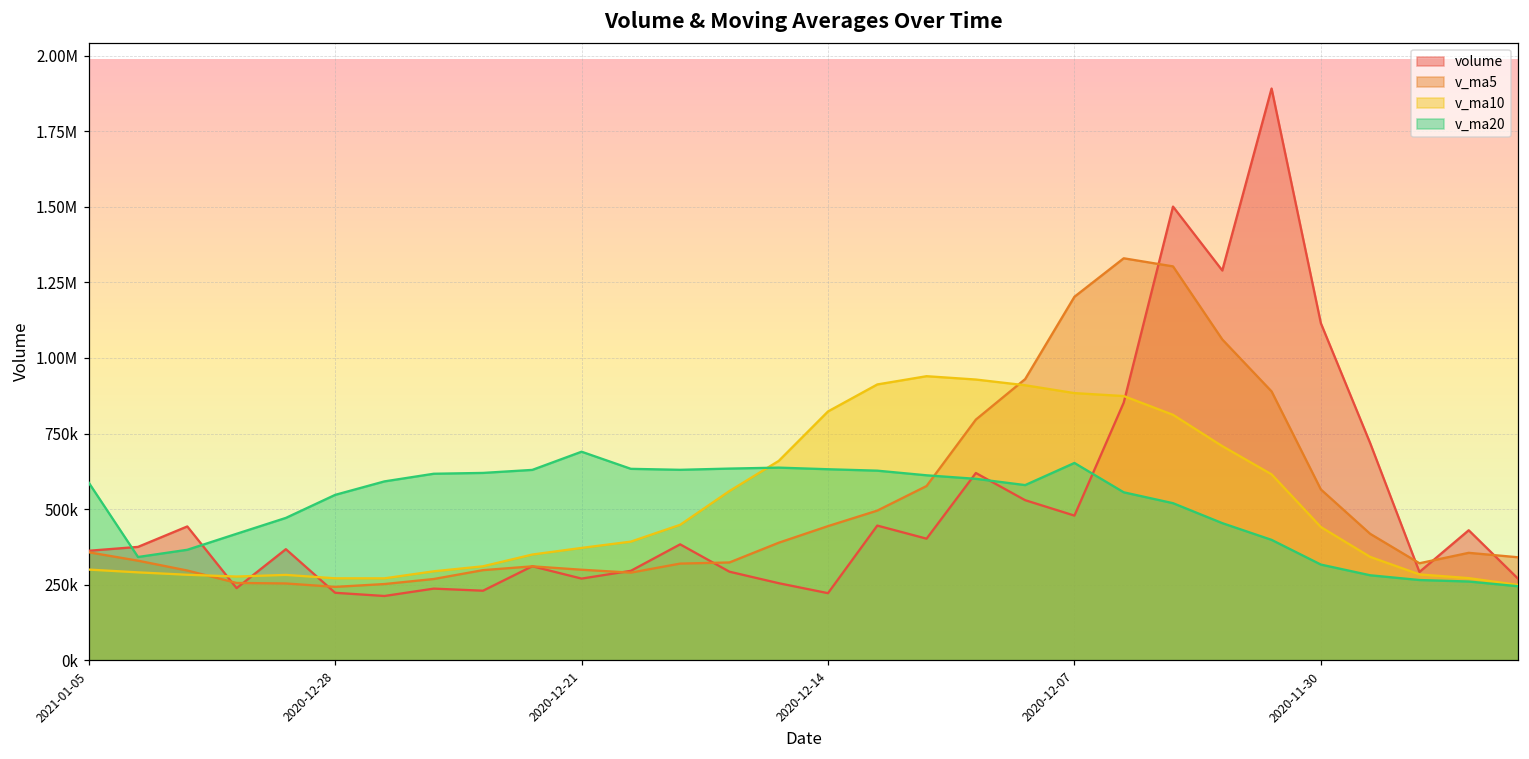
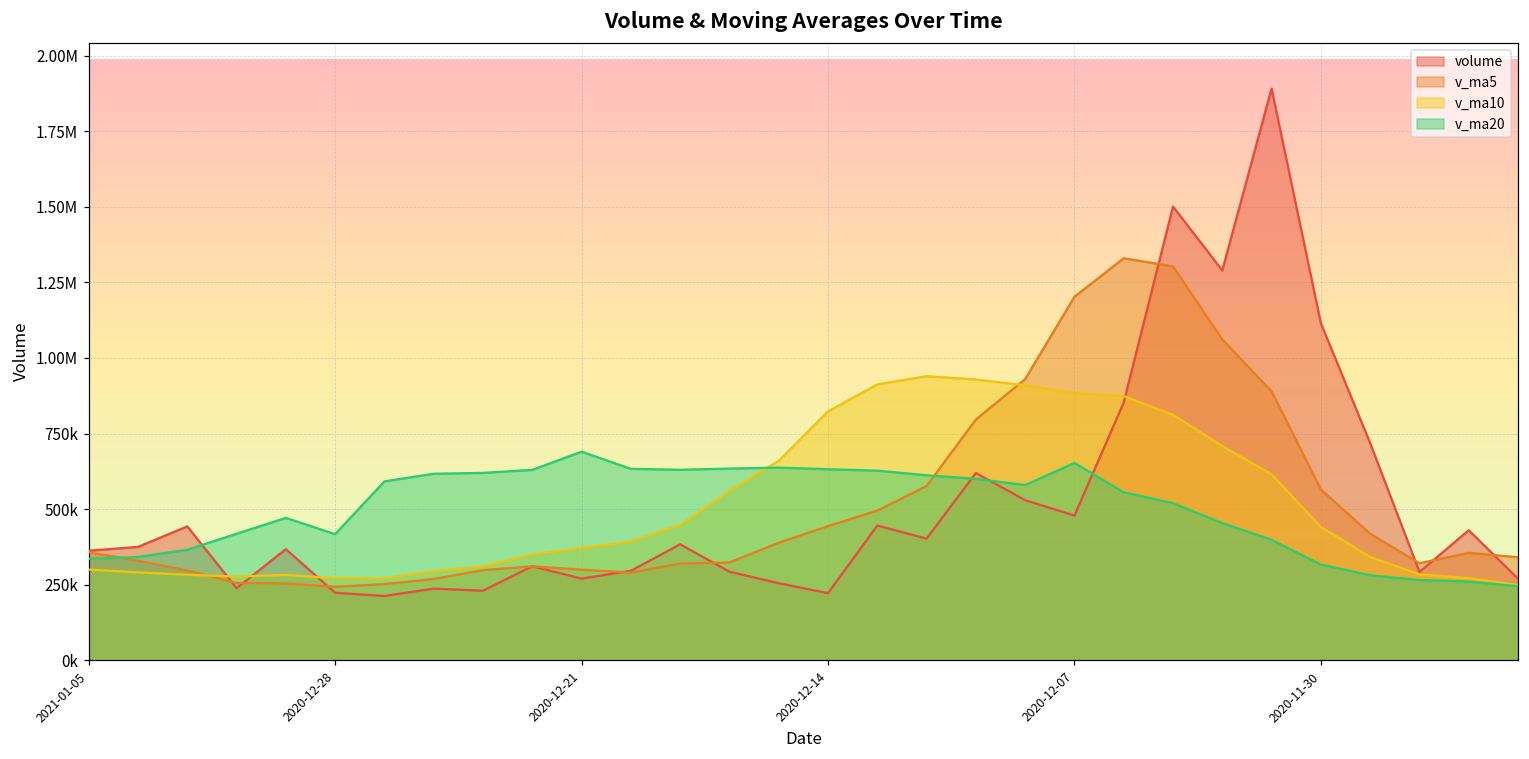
v_ma20, 2021-01-05: 590000 -> 340000
v_ma20, 2020-12-28: 550000 -> 420000
